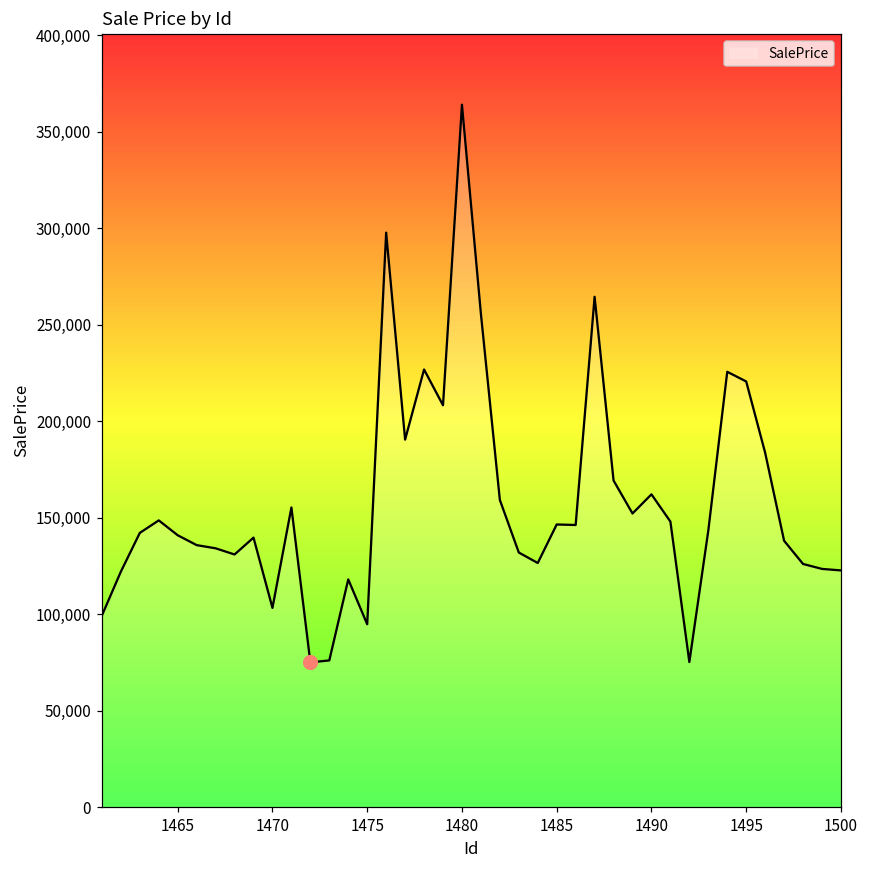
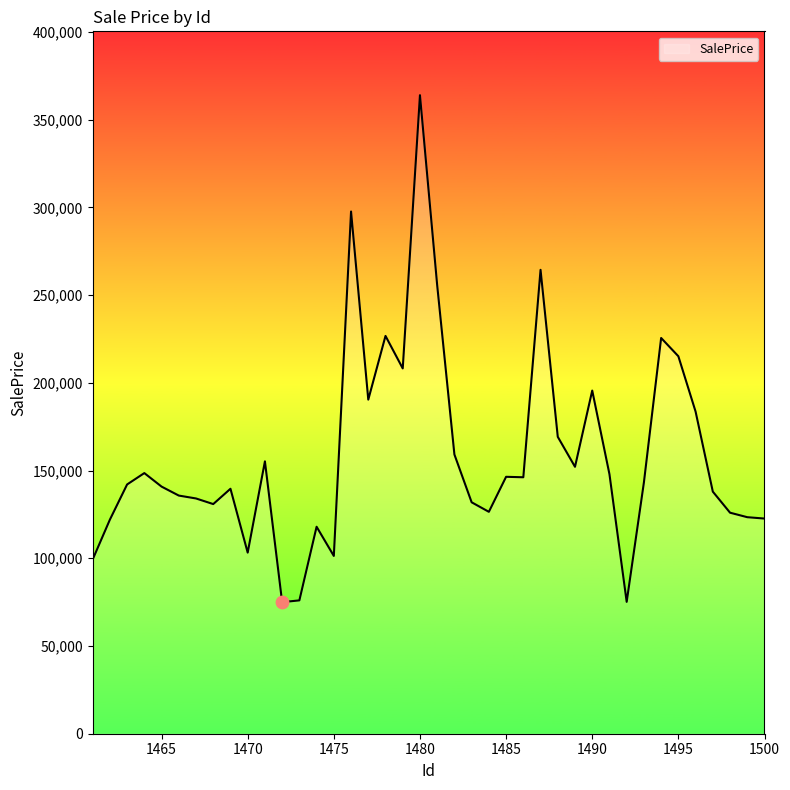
SalePrice, 1475: 95,000 -> 101,000
SalePrice, 1490: 162,000 -> 196,000
SalePrice, 1495: 221,000 -> 215,000
